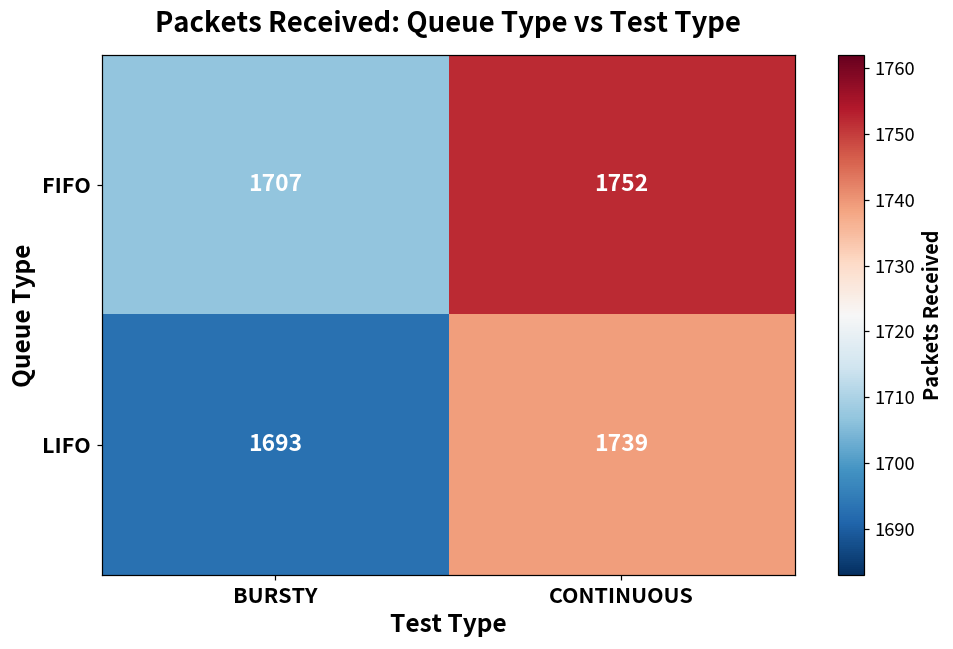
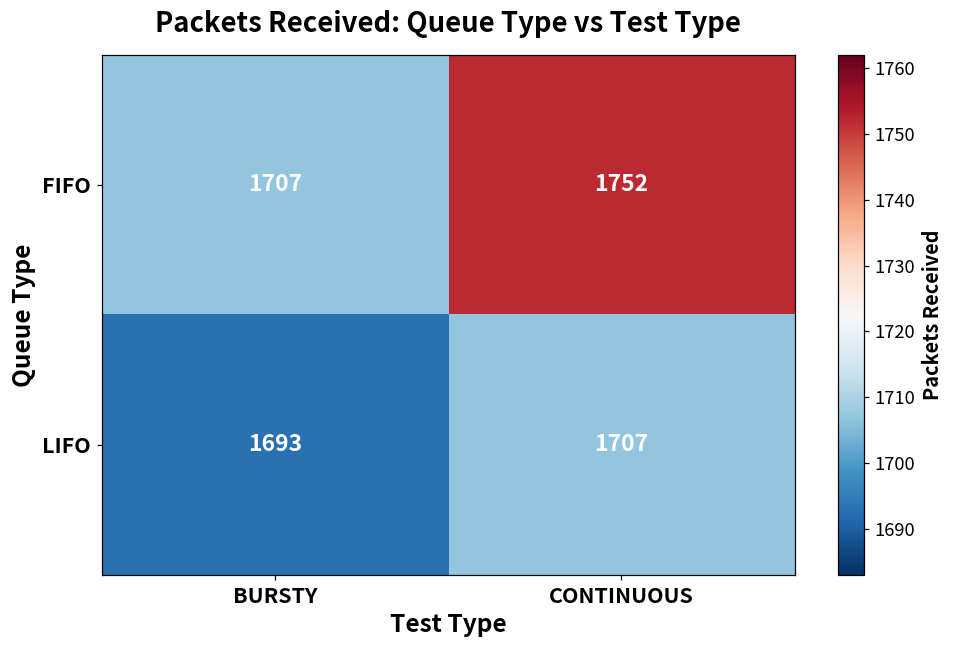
LIFO, CONTINUOUS: 1739 -> 1707
